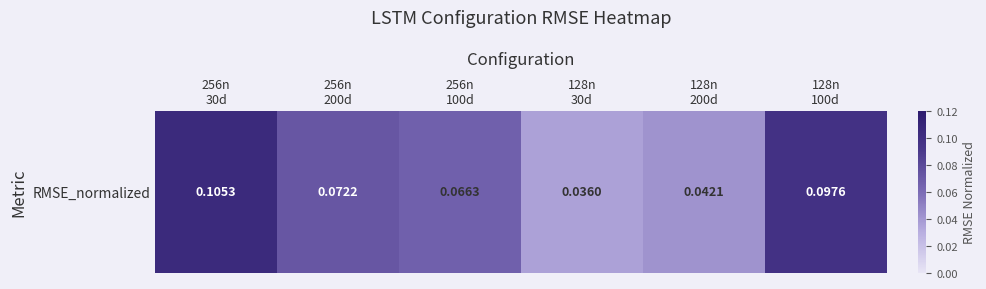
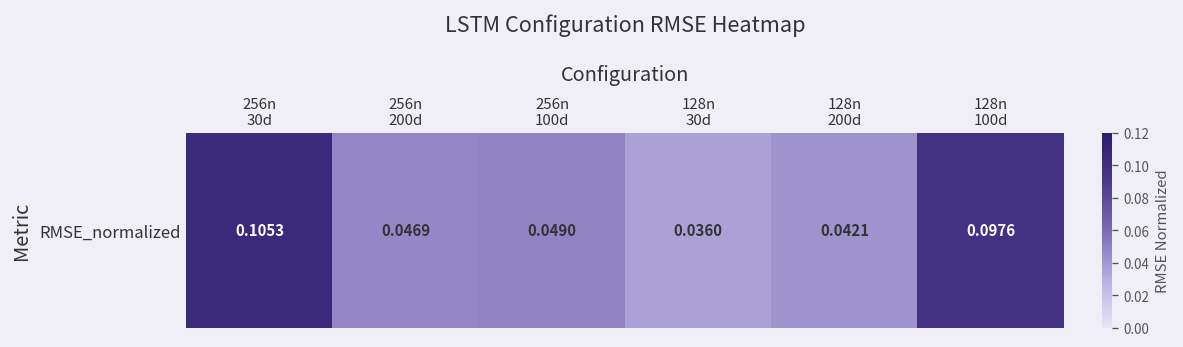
RMSE_normalized, 256n 200d: 0.0722 -> 0.0469
RMSE_normalized, 256n 100d: 0.0663 -> 0.0490
